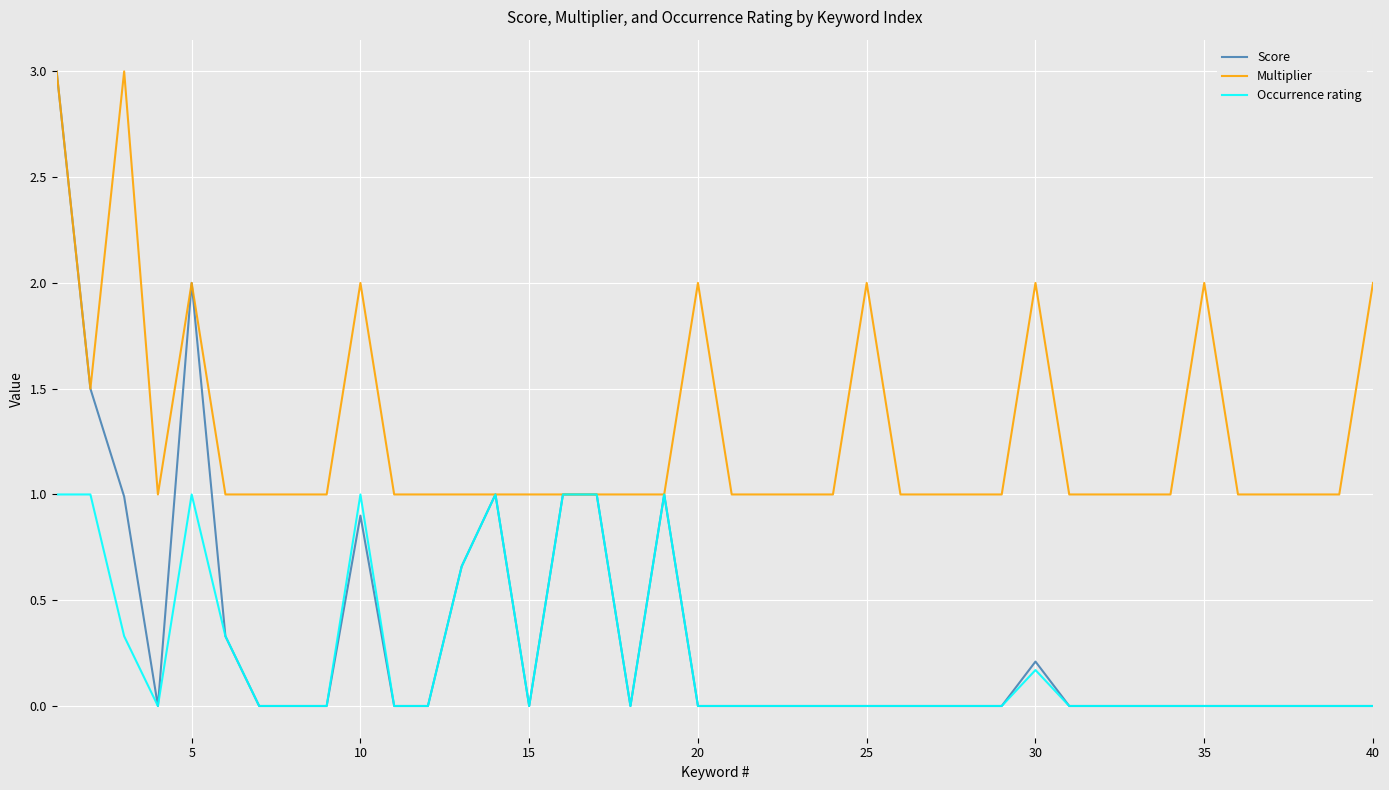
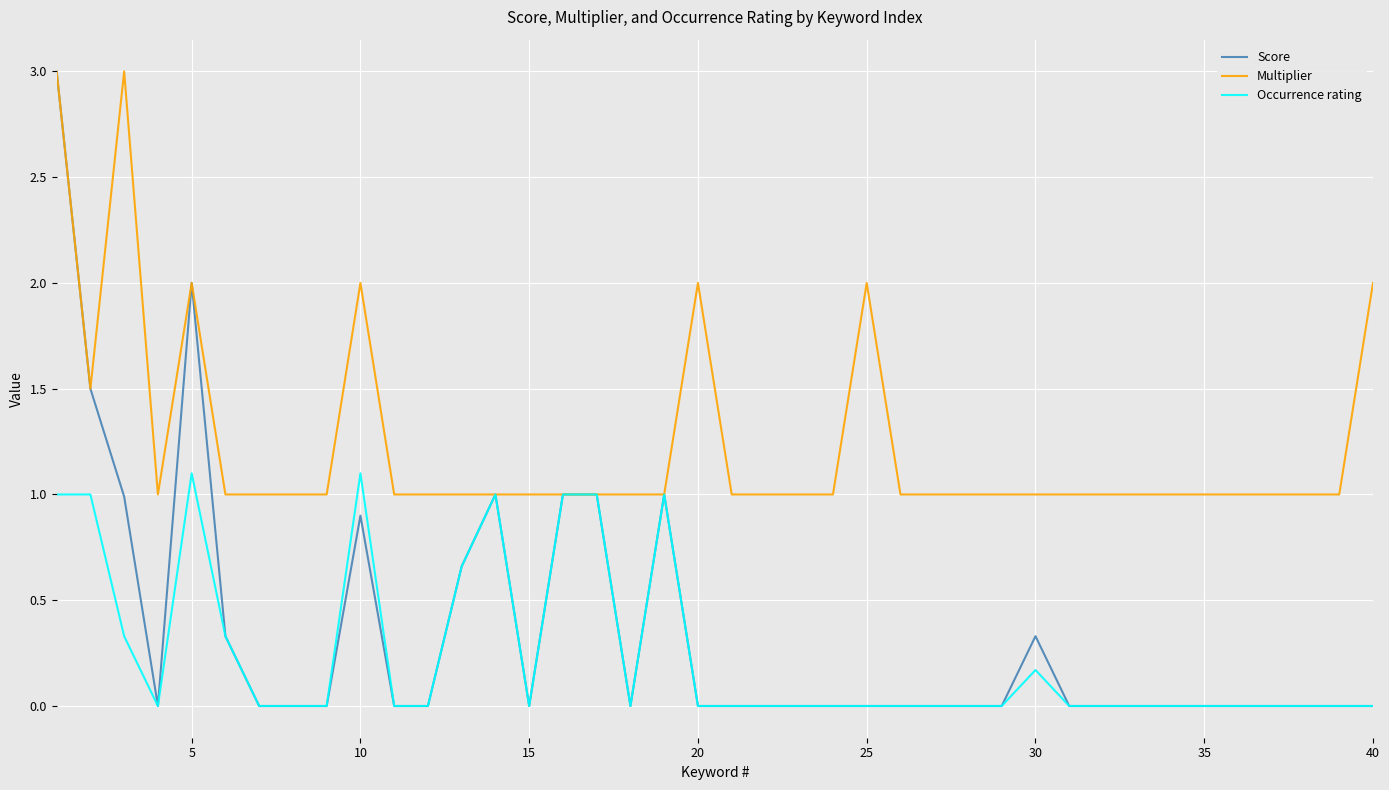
Occurrence rating, 5: 1.0 -> 1.1
Occurrence rating, 10: 1.0 -> 1.1
Score, 30: 0.21 -> 0.33
Multiplier, 30: 2 -> 1
Multiplier, 35: 2 -> 1
